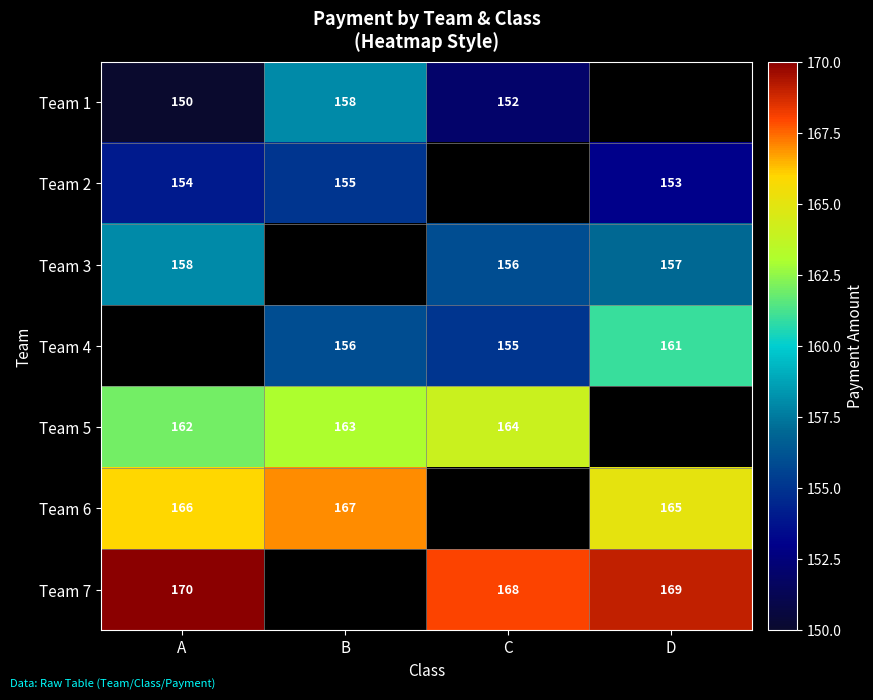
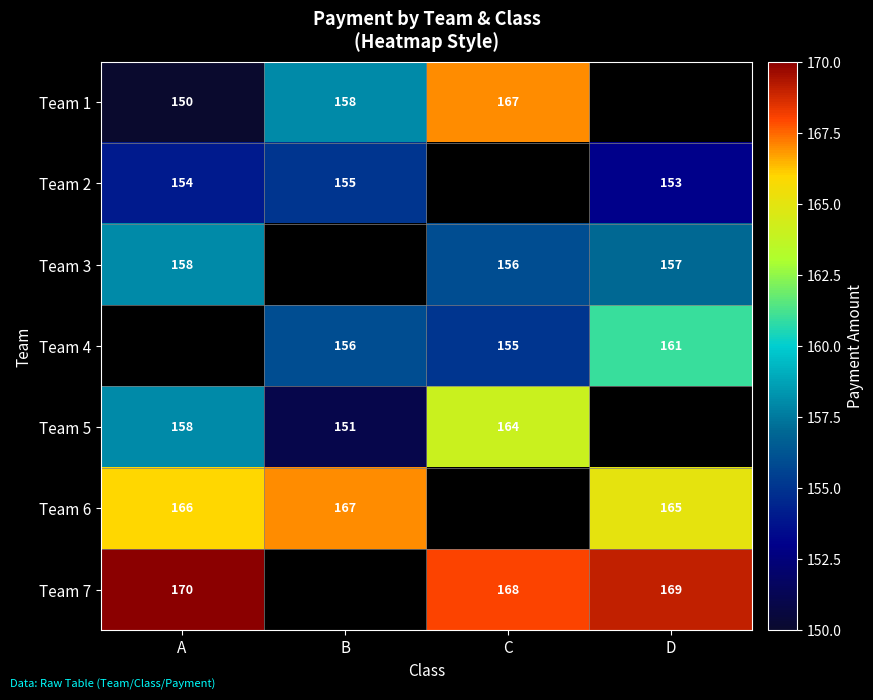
Team 1, C: 152 -> 167
Team 5, A: 162 -> 158
Team 5, B: 163 -> 151
